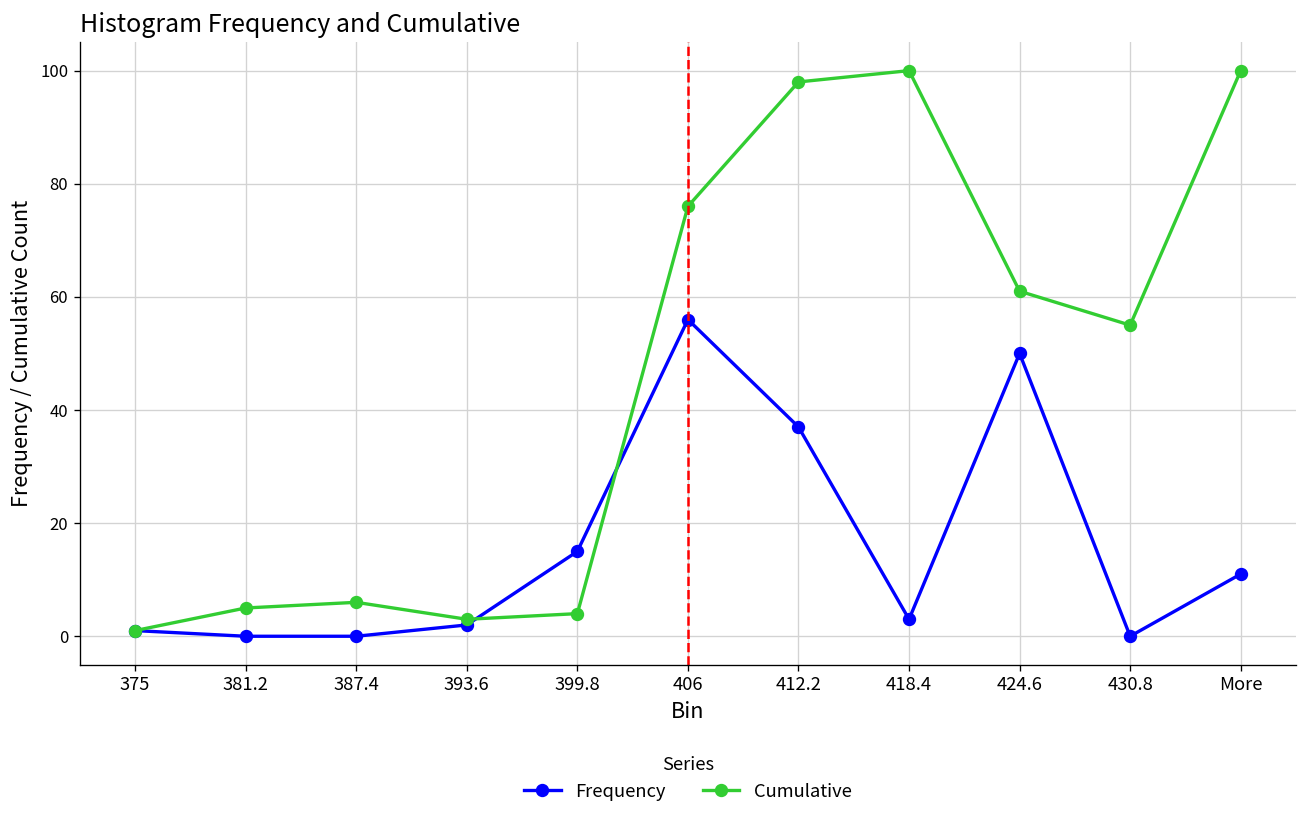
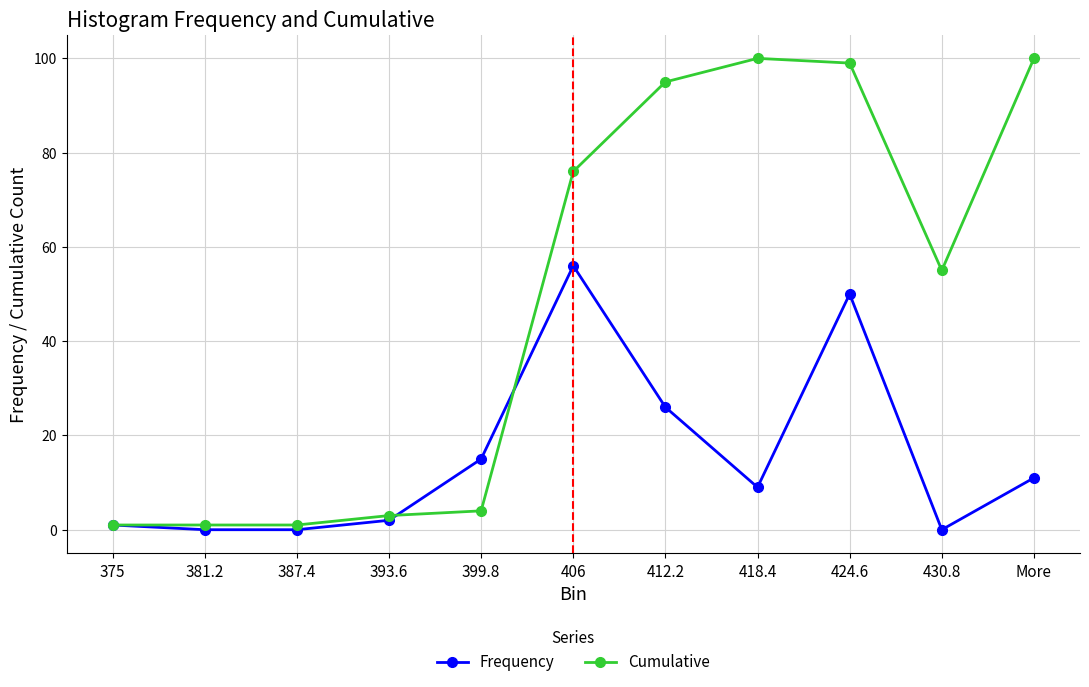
Cumulative, 381.2: 5 -> 1
Cumulative, 387.4: 6 -> 1
Frequency, 412.2: 37 -> 26
Cumulative, 412.2: 98 -> 95
Frequency, 418.4: 3 -> 9
Cumulative, 424.6: 61 -> 99
